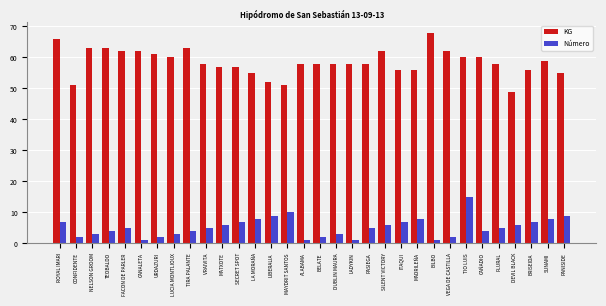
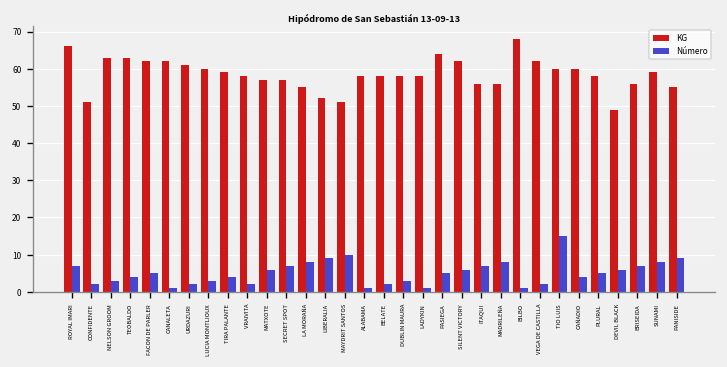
KG, TIRA PALANTE: 63 -> 59
Número, VRAIVITA: 5 -> 2
KG, PASIEGA: 58 -> 64
